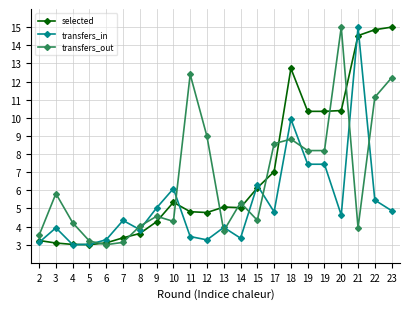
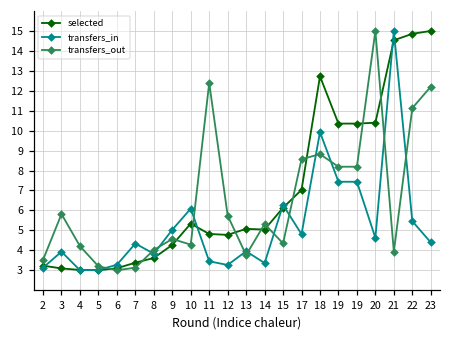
transfers_out, 12: 9.0 -> 5.7
transfers_in, 23: 4.9 -> 4.4
